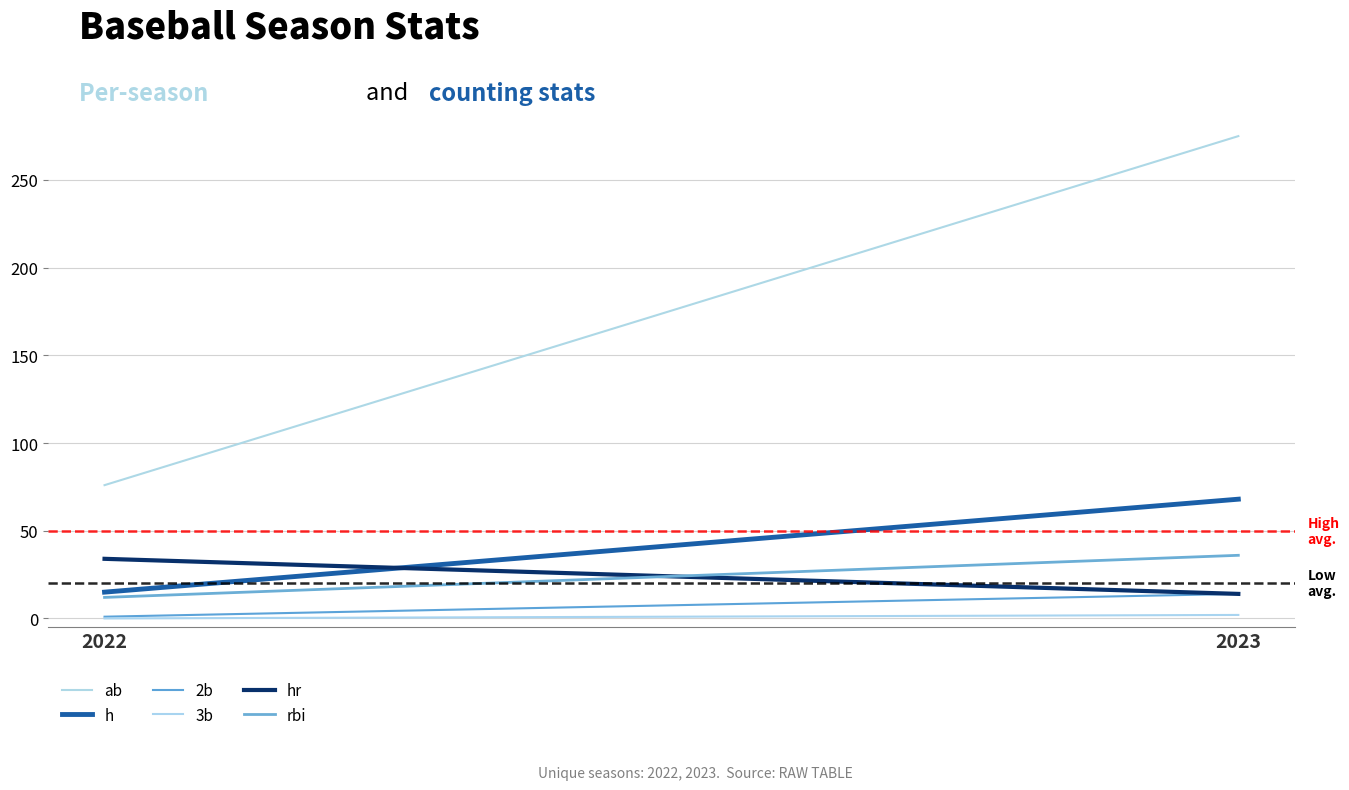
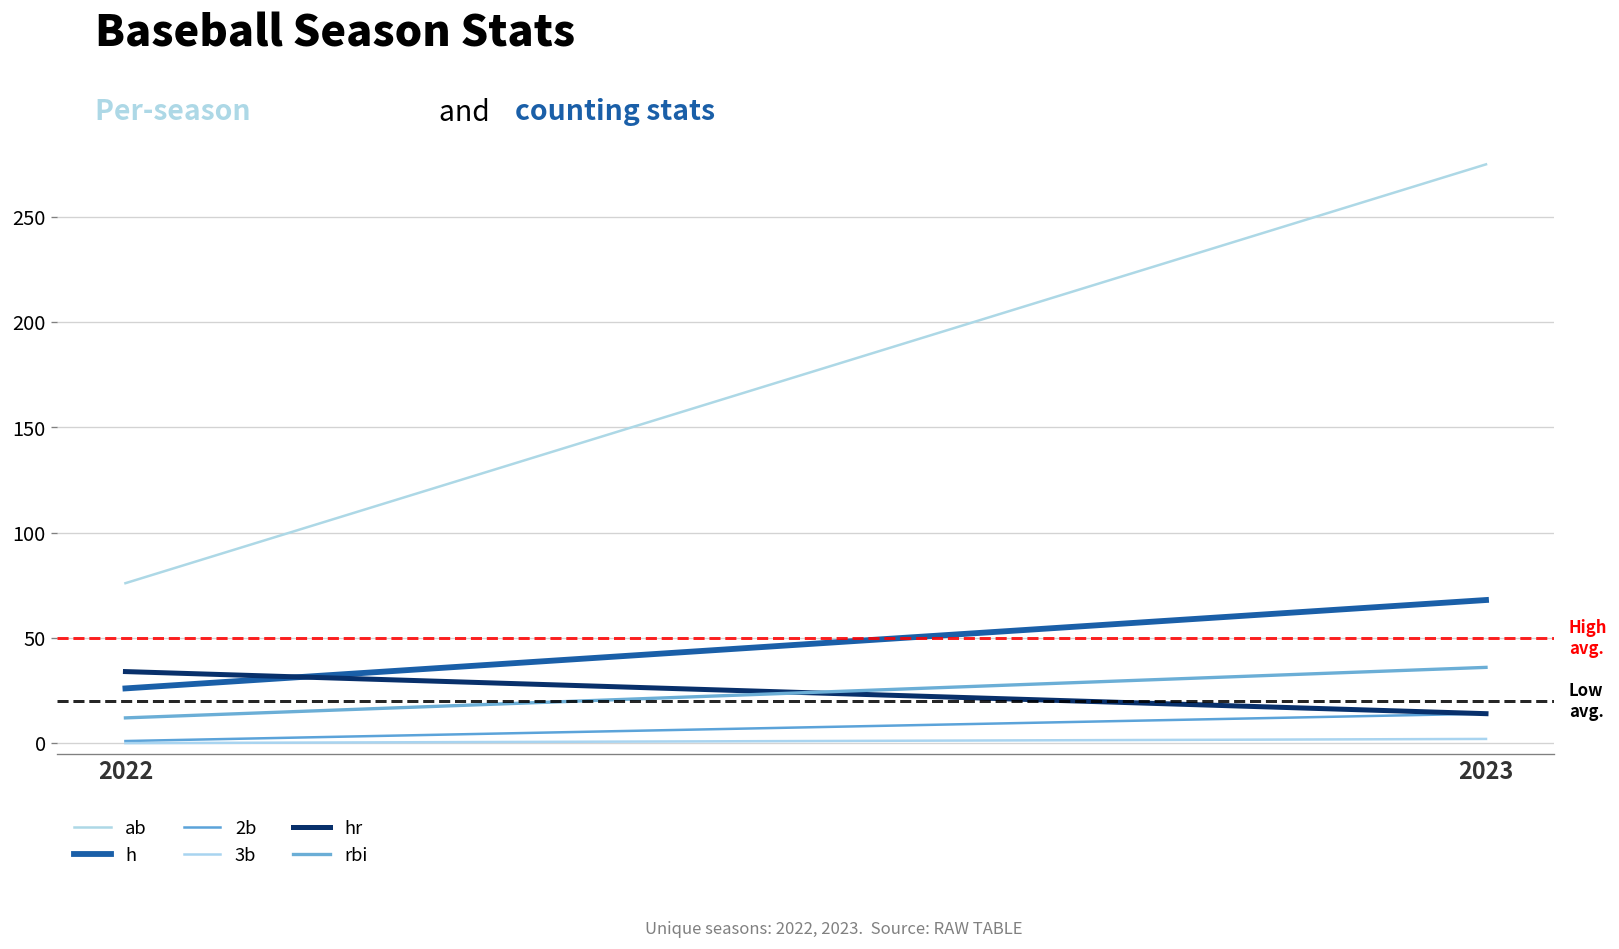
h, 2022: 15 -> 26
